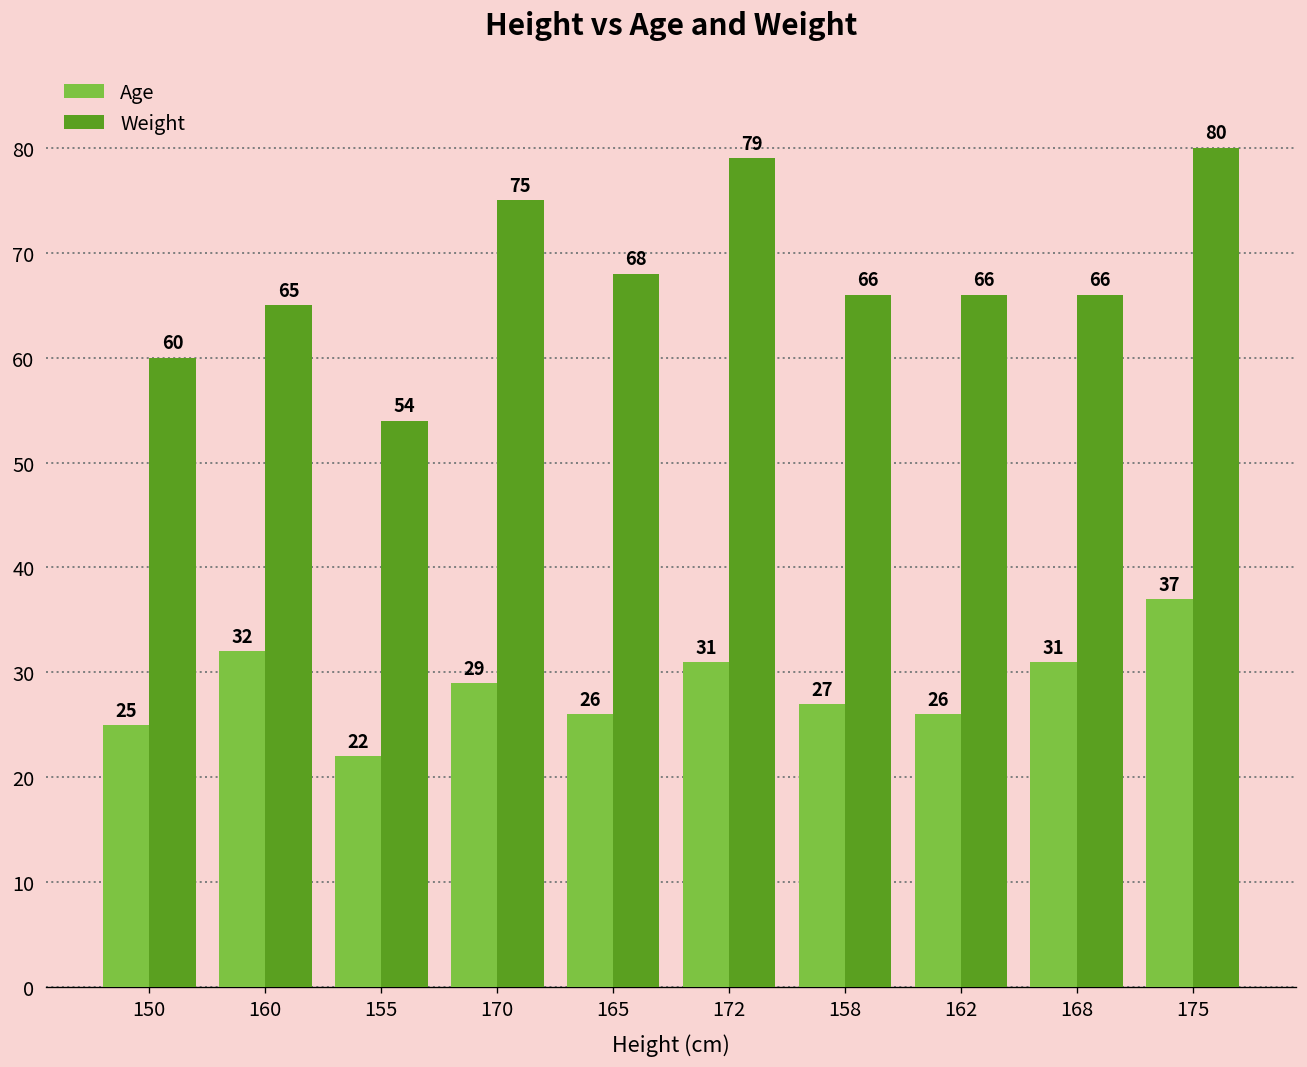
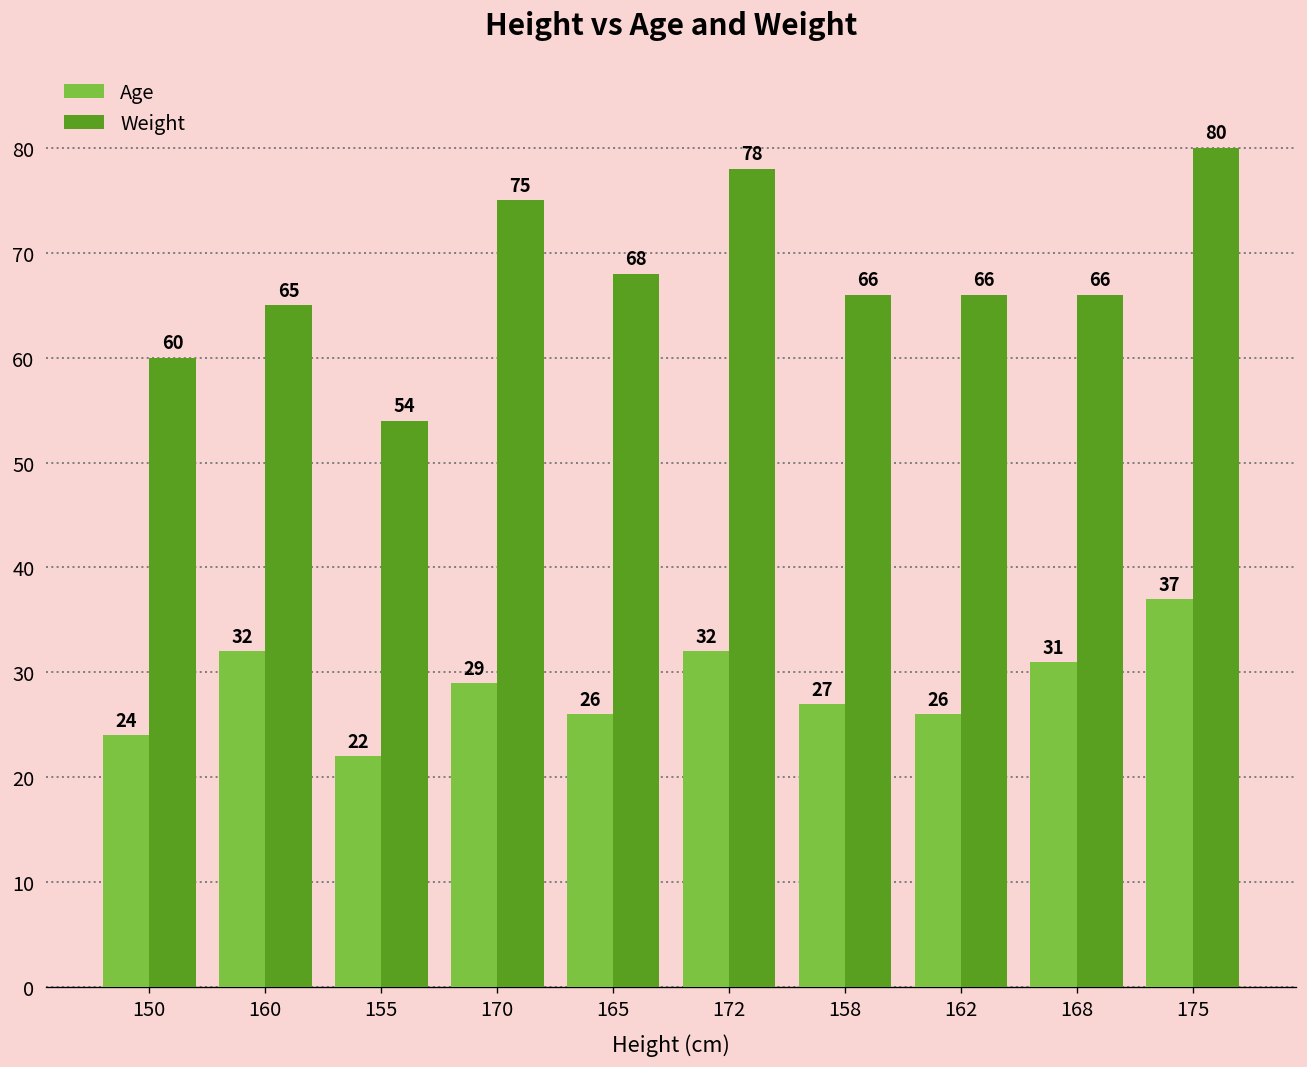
Age, 150: 25 -> 24
Age, 172: 31 -> 32
Weight, 172: 79 -> 78
